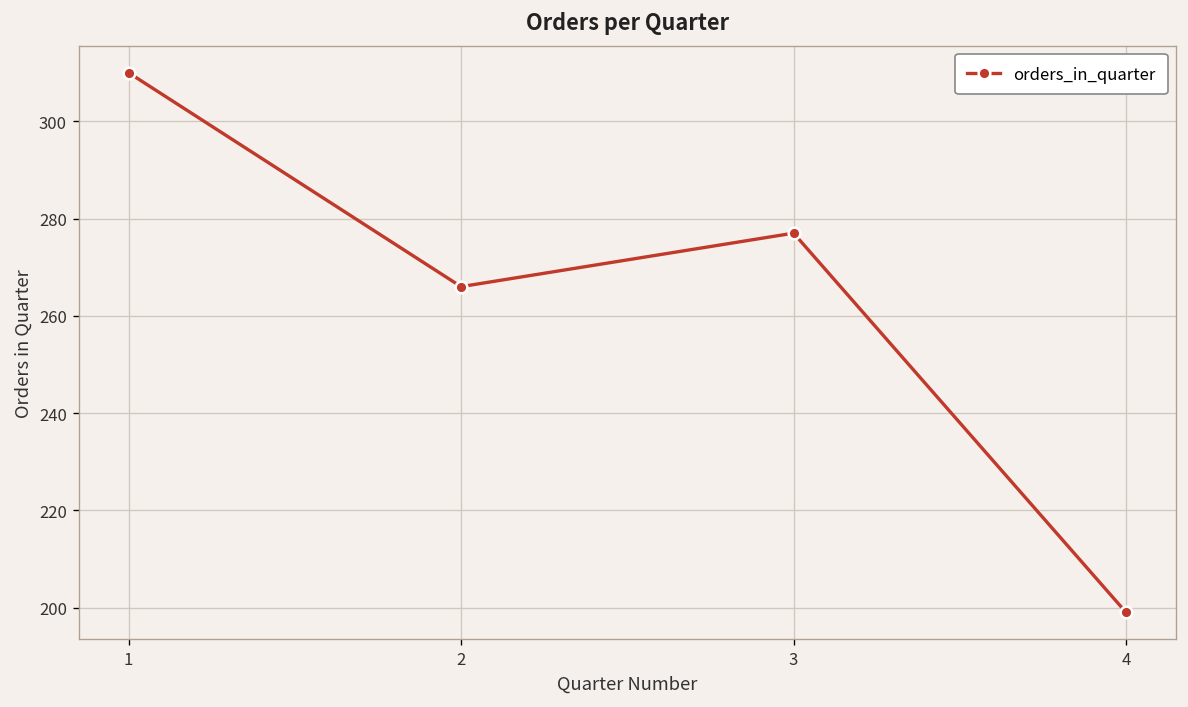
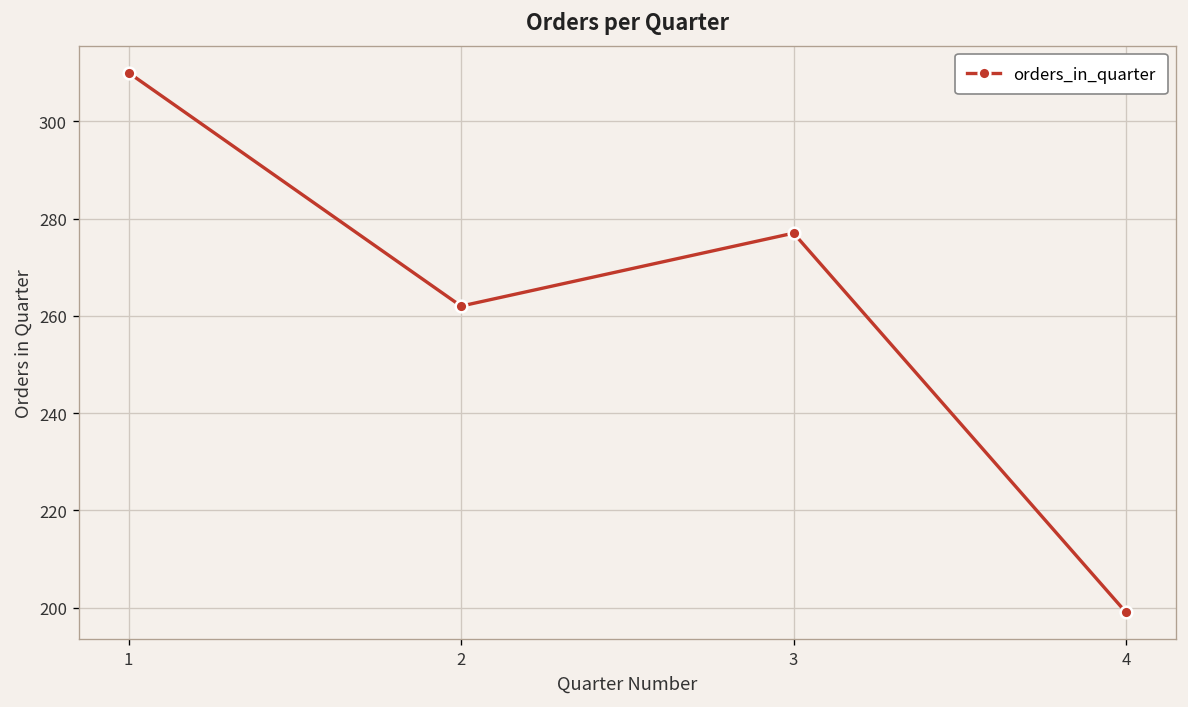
2: 266 -> 262
